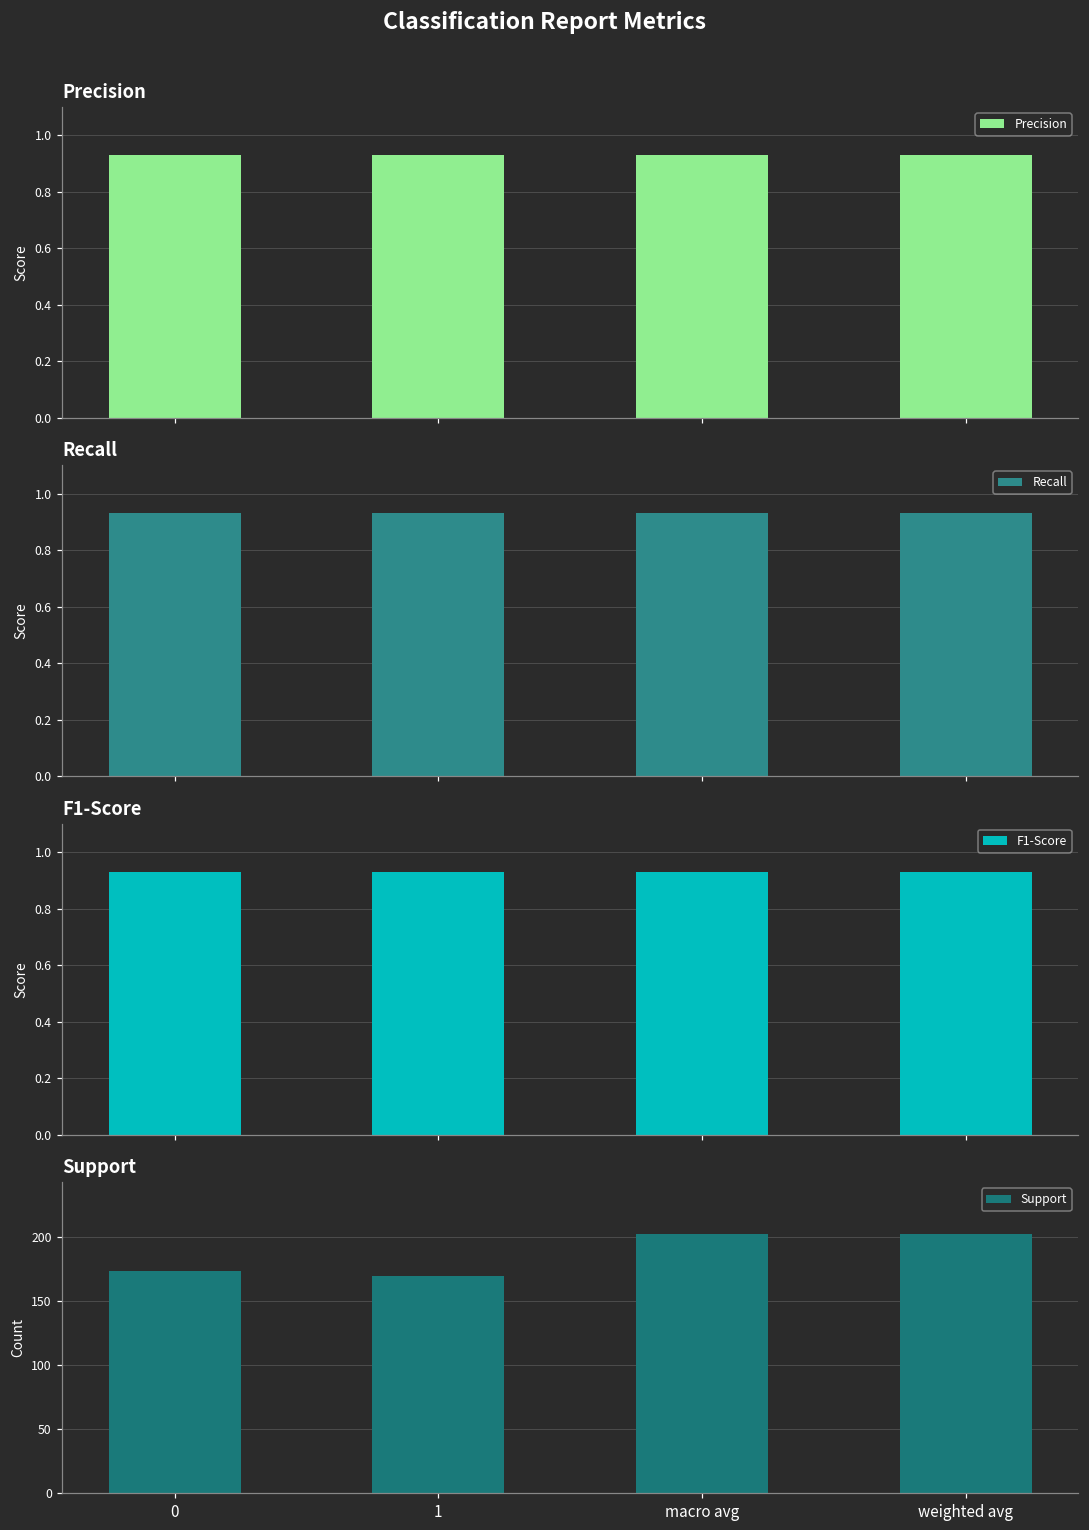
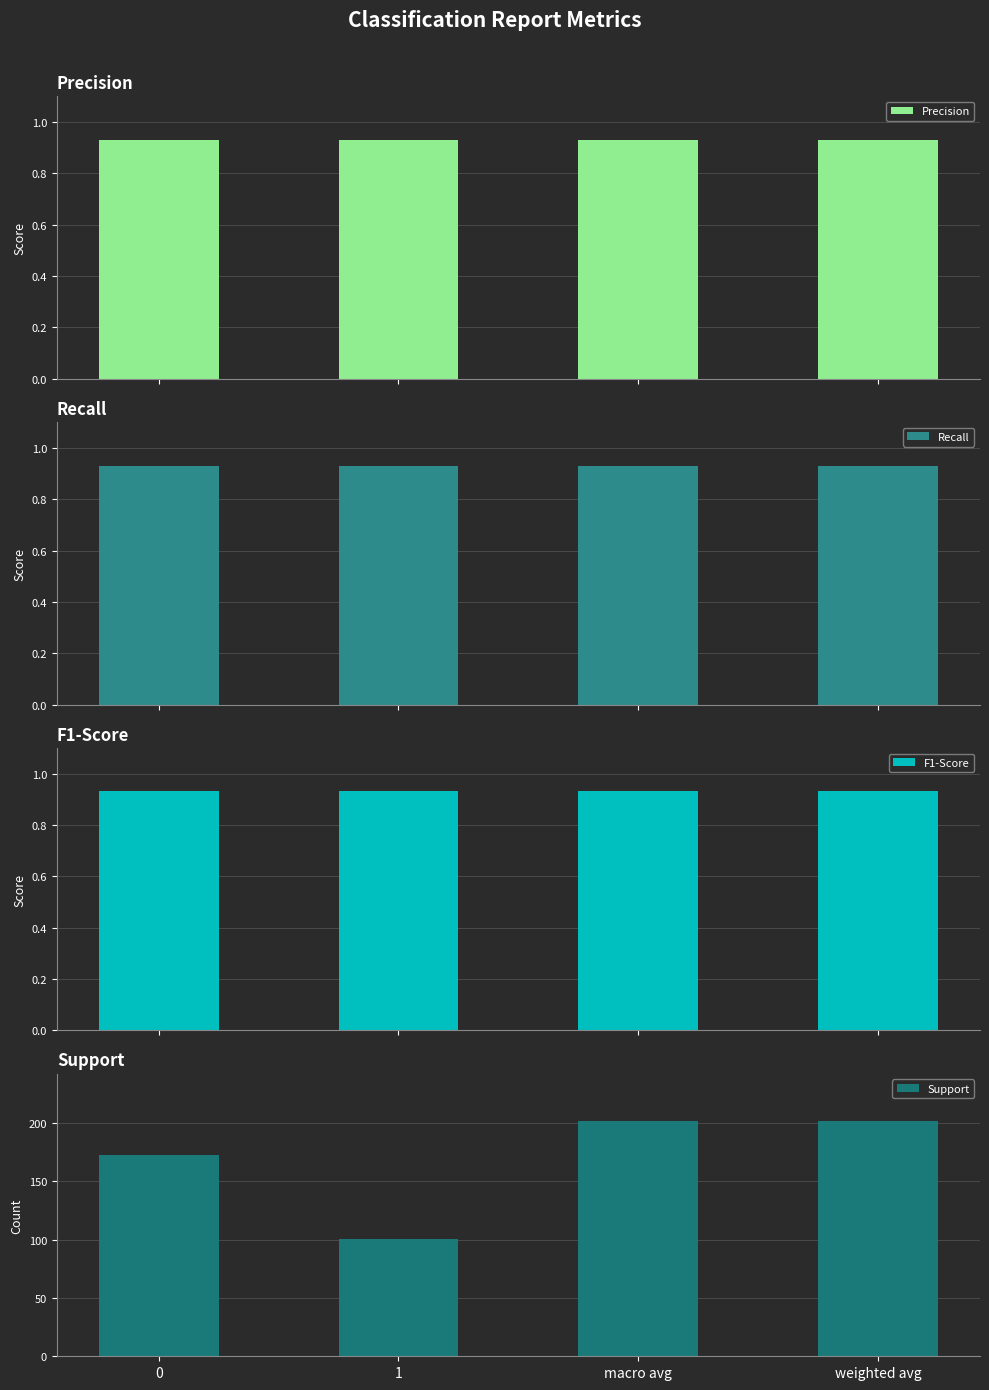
Support, 1: 169 -> 101
